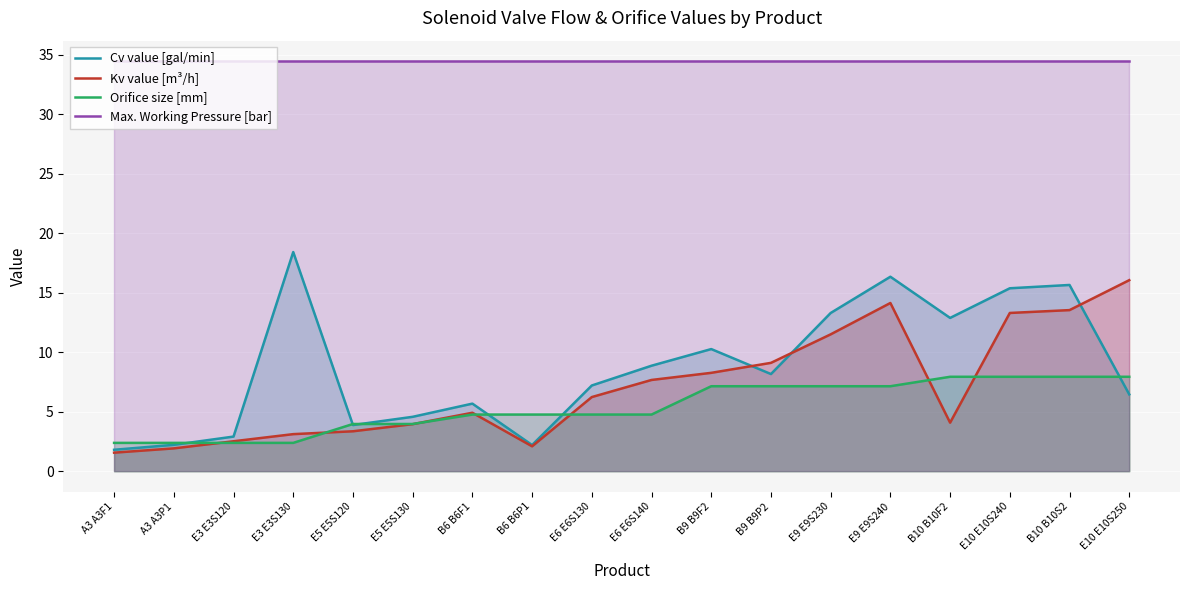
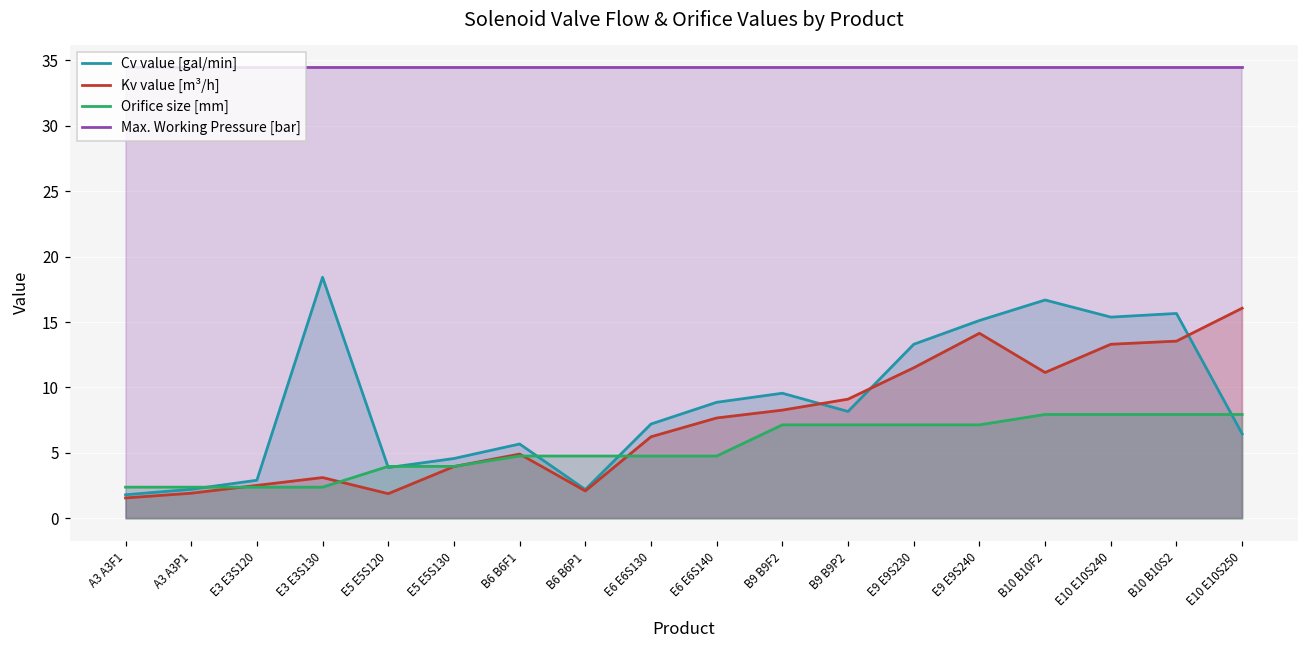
Kv value [m³/h], E5 E5S120: 3.4 -> 1.9
Cv value [gal/min], B9 B9F2: 10.3 -> 9.6
Cv value [gal/min], E9 E9S240: 16.4 -> 15.1
Cv value [gal/min], B10 B10F2: 12.9 -> 16.7
Kv value [m³/h], B10 B10F2: 4.1 -> 11.1
